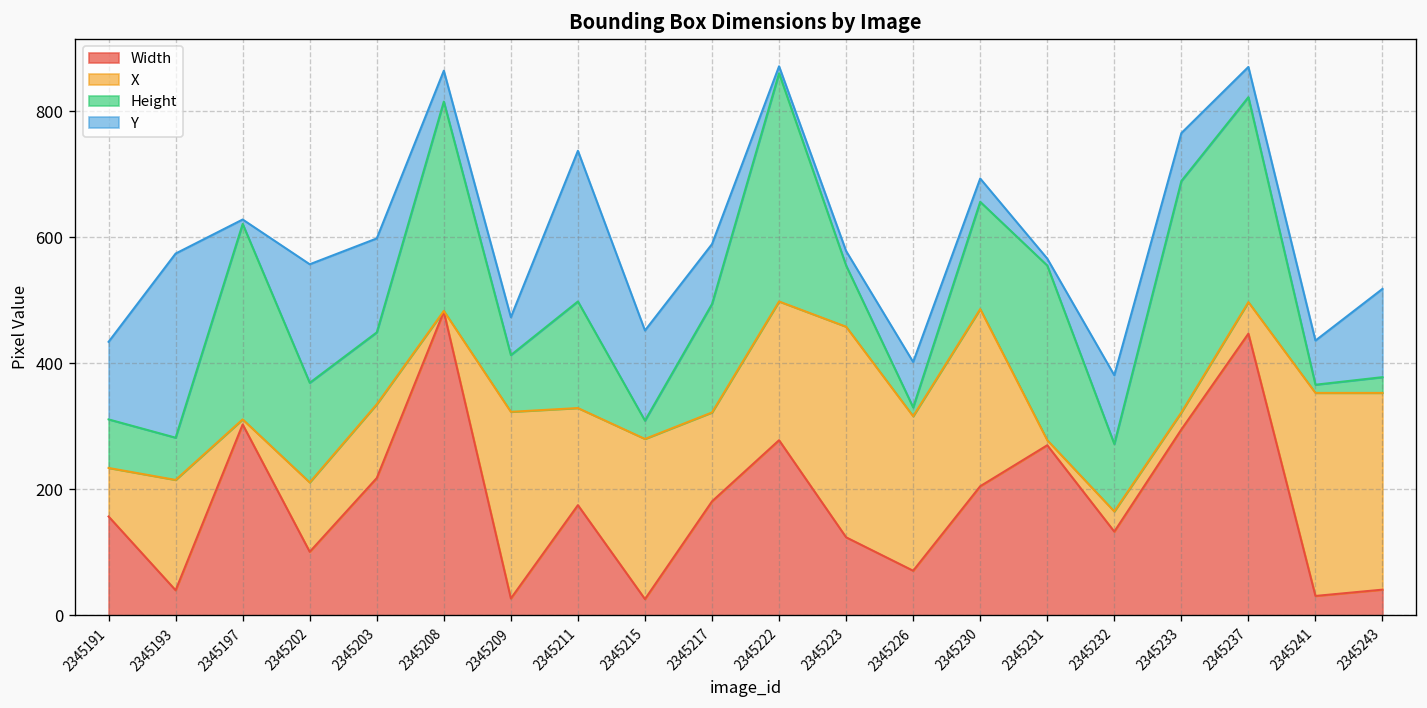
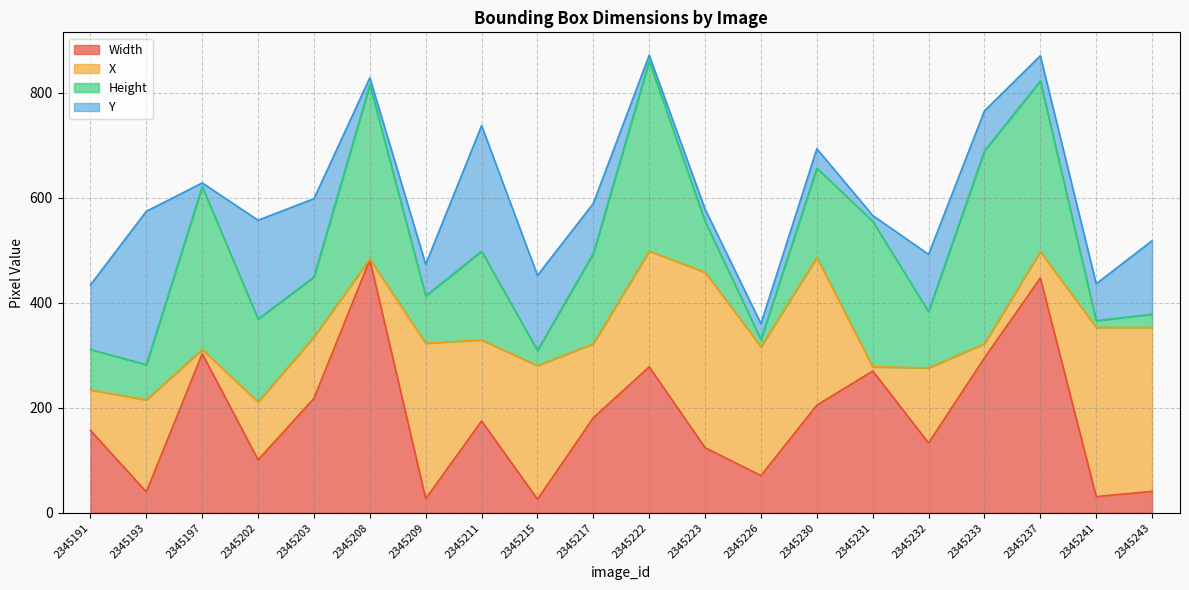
Y, 2345208: 50 -> 10
Y, 2345226: 70 -> 30
X, 2345232: 30 -> 140
